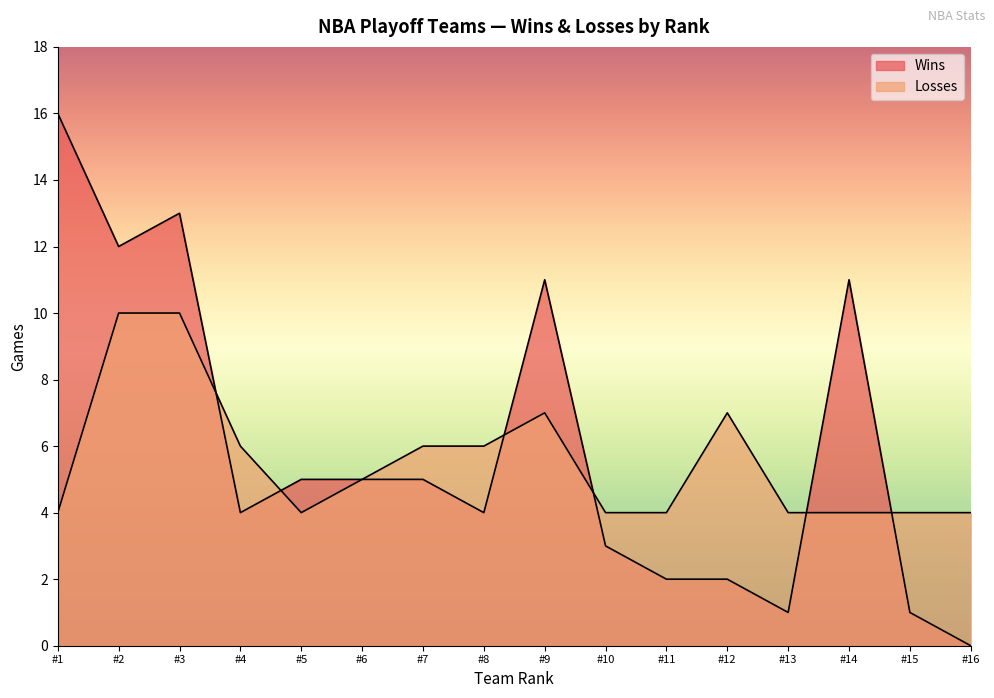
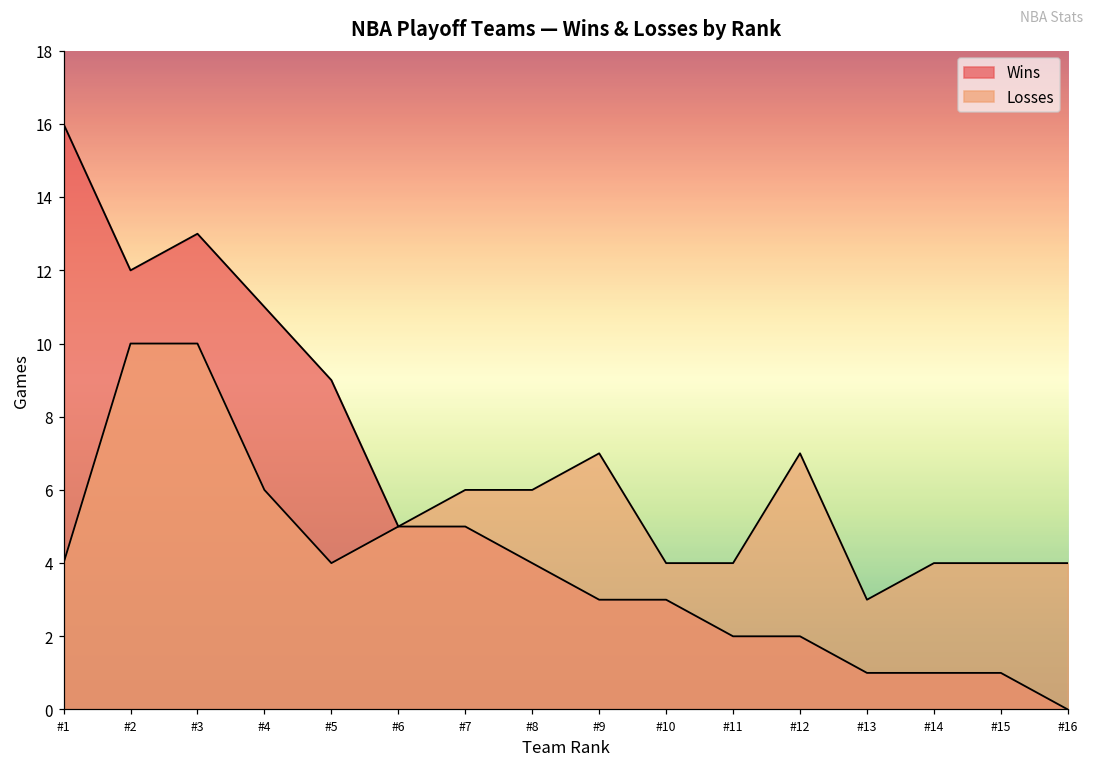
Wins, #4: 4 -> 11
Wins, #5: 5 -> 9
Wins, #9: 11 -> 3
Losses, #13: 4 -> 3
Wins, #14: 11 -> 1
